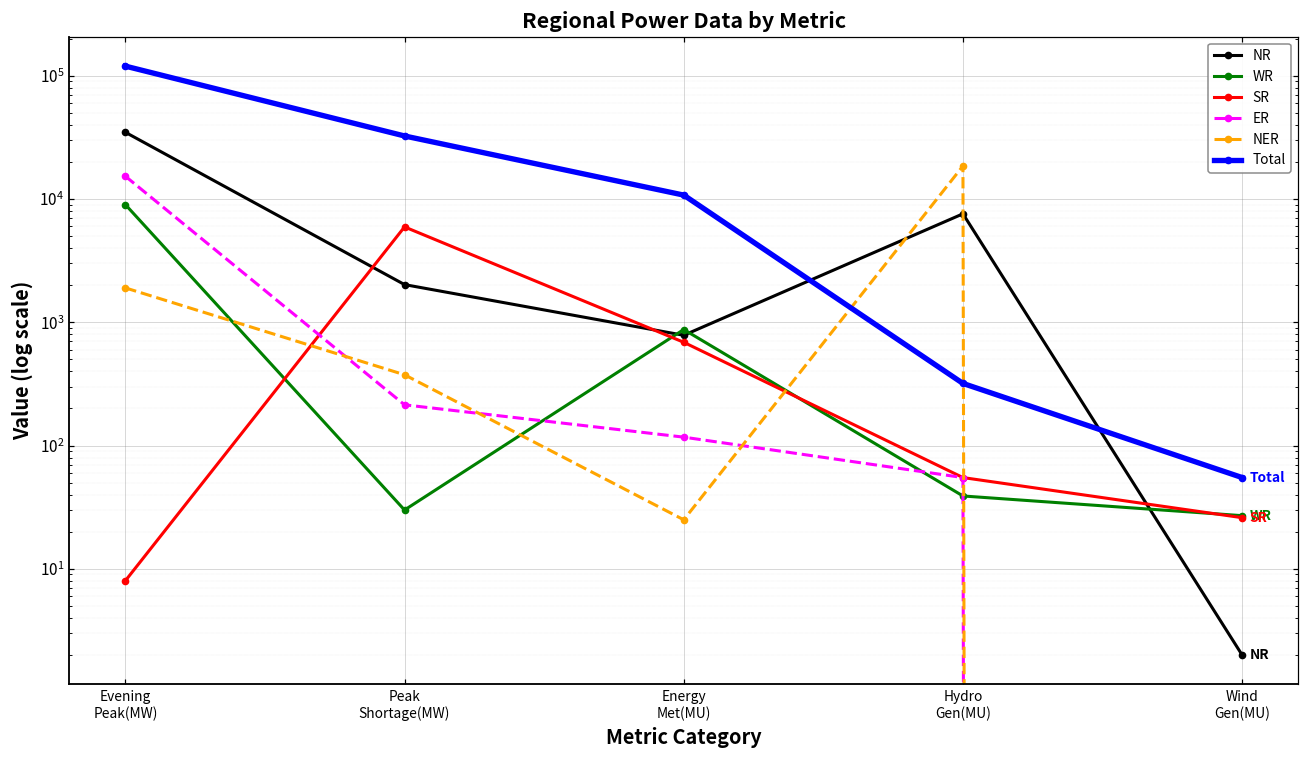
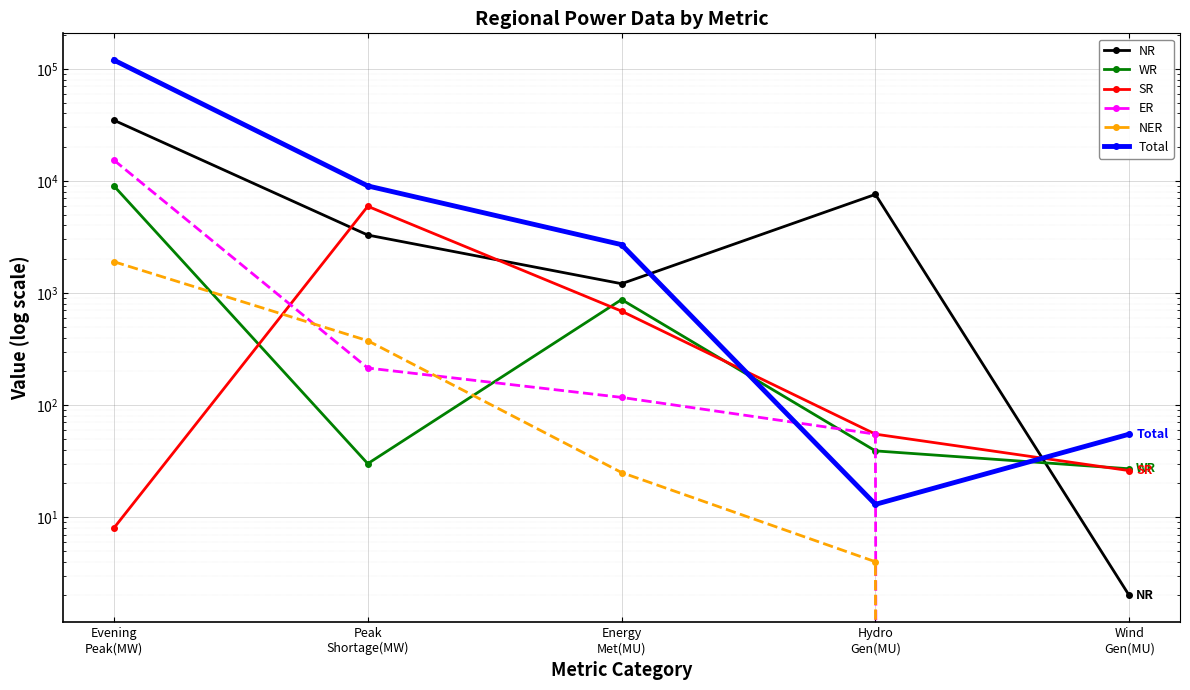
NR, Peak Shortage(MW): 2000 -> 3300
Total, Peak Shortage(MW): 32000 -> 9000
NR, Energy Met(MU): 800 -> 1200
Total, Energy Met(MU): 11000 -> 2700
NER, Hydro Gen(MU): 18000 -> 4
Total, Hydro Gen(MU): 320 -> 13
